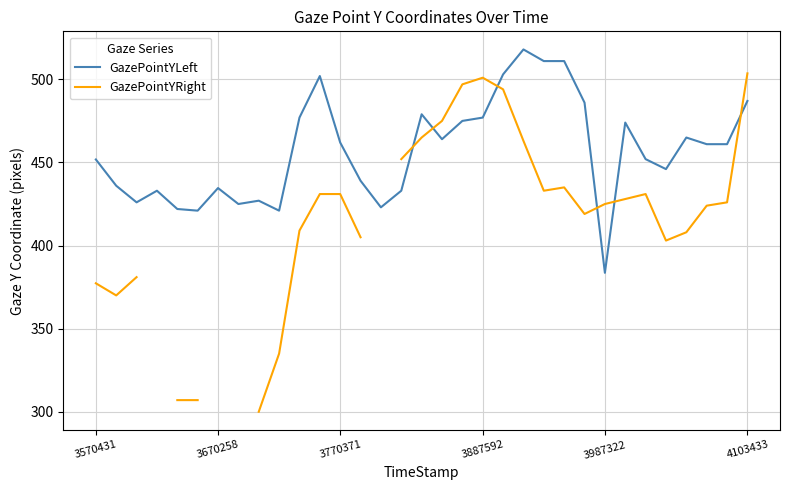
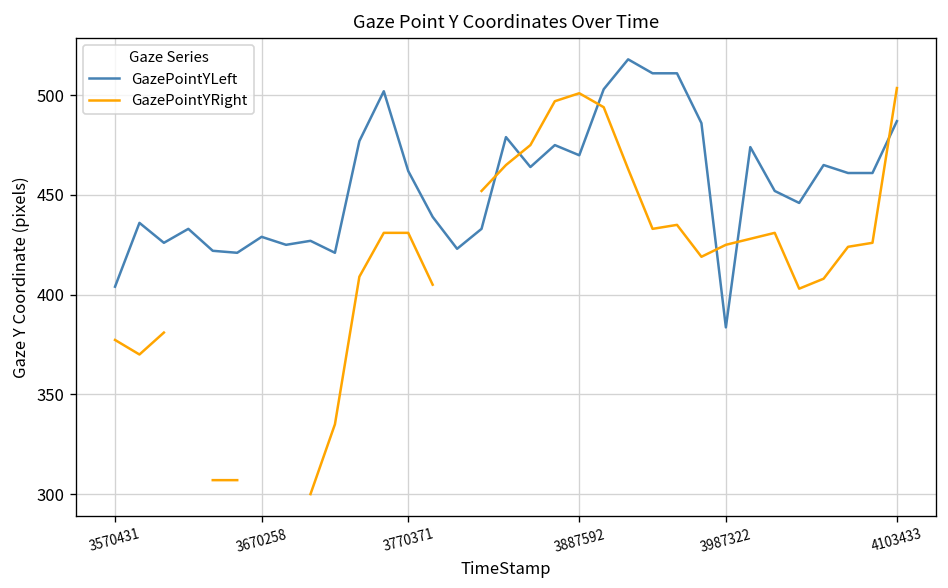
GazePointYLeft, 3570431: 452 -> 404
GazePointYLeft, 3670258: 435 -> 429
GazePointYLeft, 3887592: 477 -> 470
